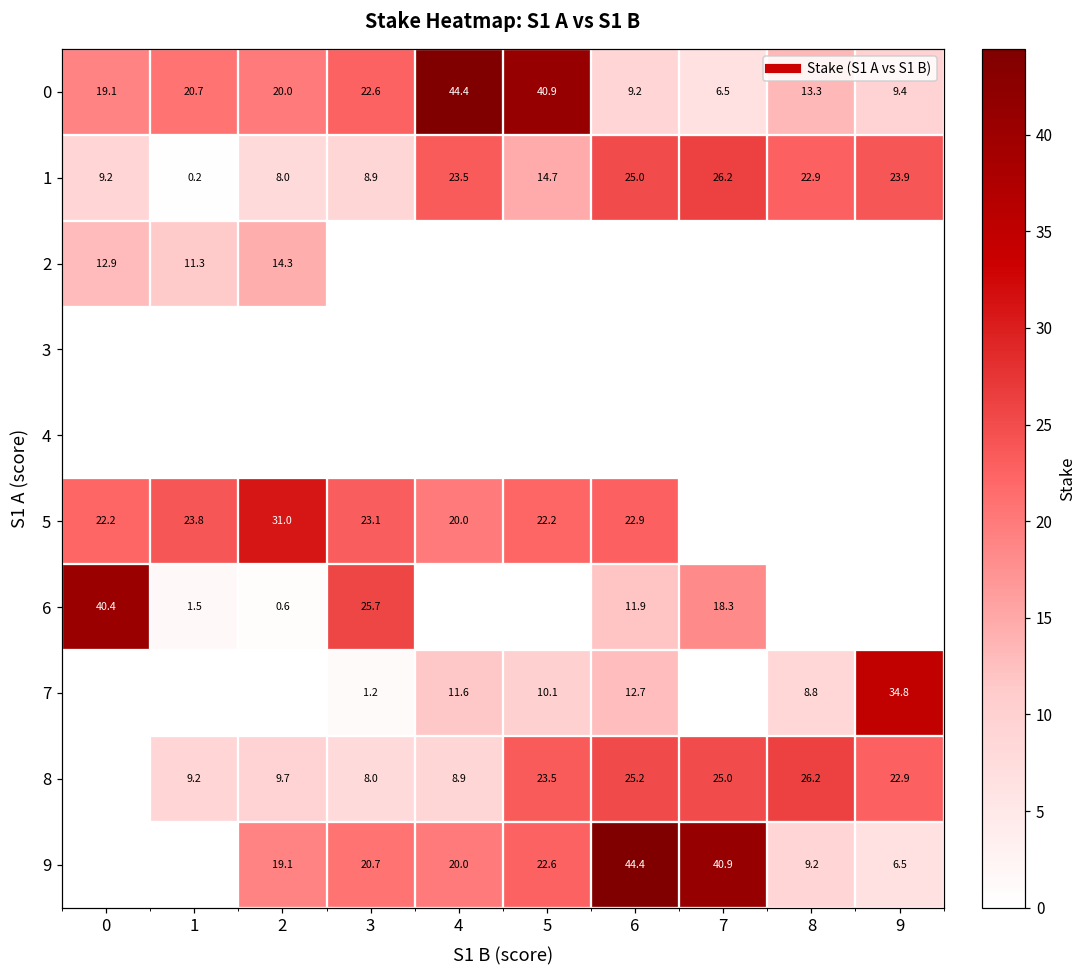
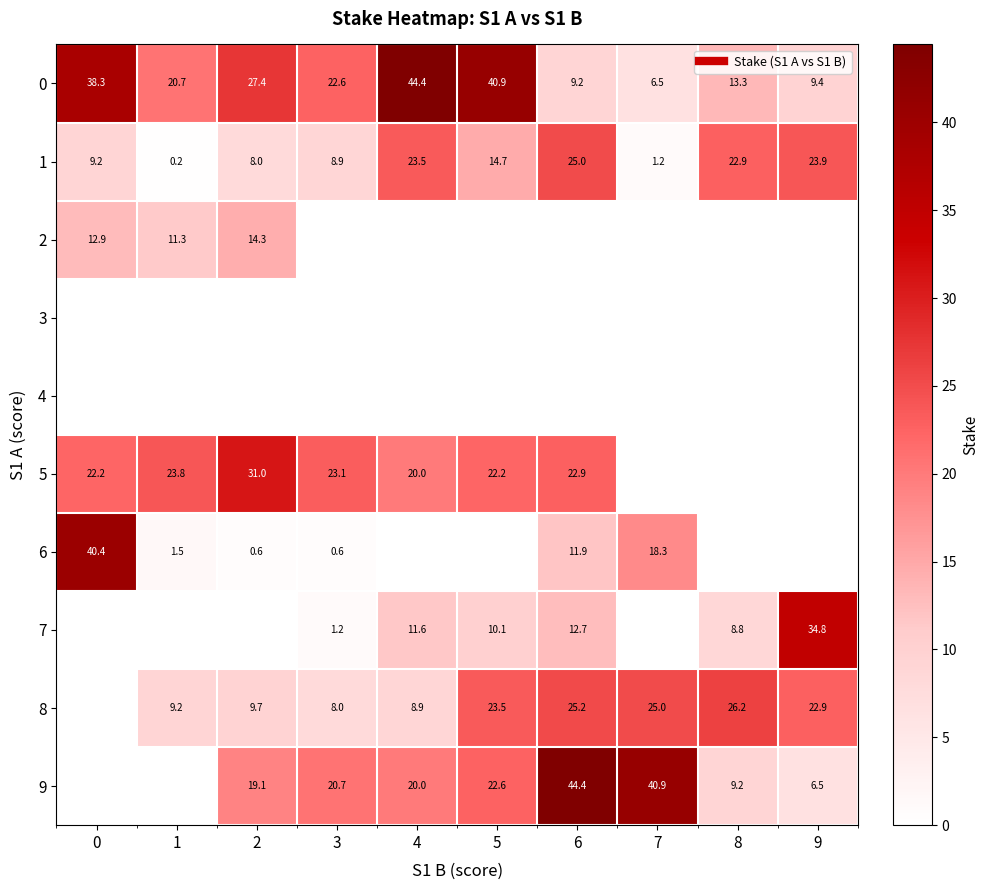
0, 0: 19.1 -> 38.3
0, 2: 20.0 -> 27.4
1, 7: 26.2 -> 1.2
6, 3: 25.7 -> 0.6
